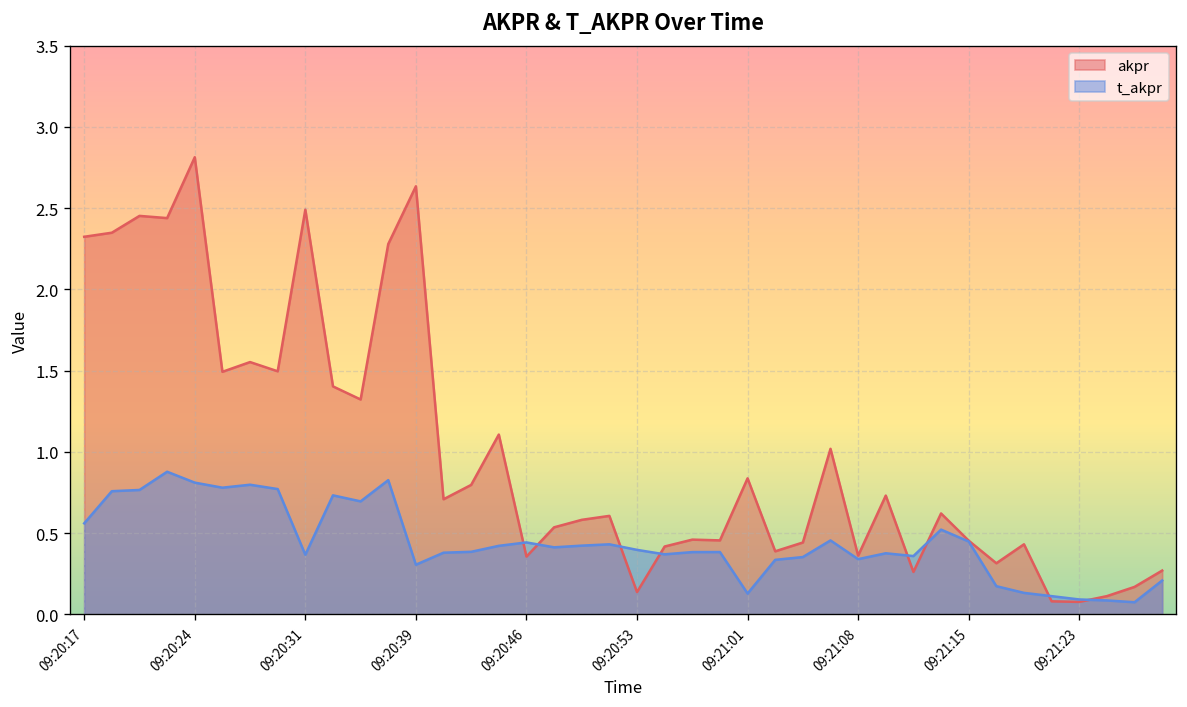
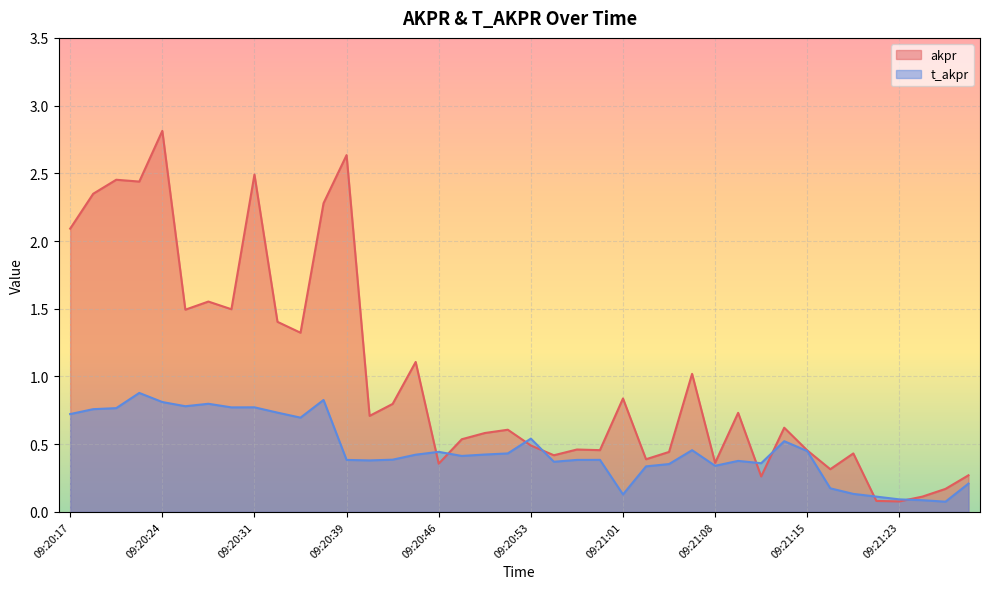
akpr, 09:20:17: 2.32 -> 2.09
t_akpr, 09:20:17: 0.56 -> 0.72
t_akpr, 09:20:31: 0.37 -> 0.77
t_akpr, 09:20:39: 0.31 -> 0.38
akpr, 09:20:53: 0.14 -> 0.49
t_akpr, 09:20:53: 0.40 -> 0.54
